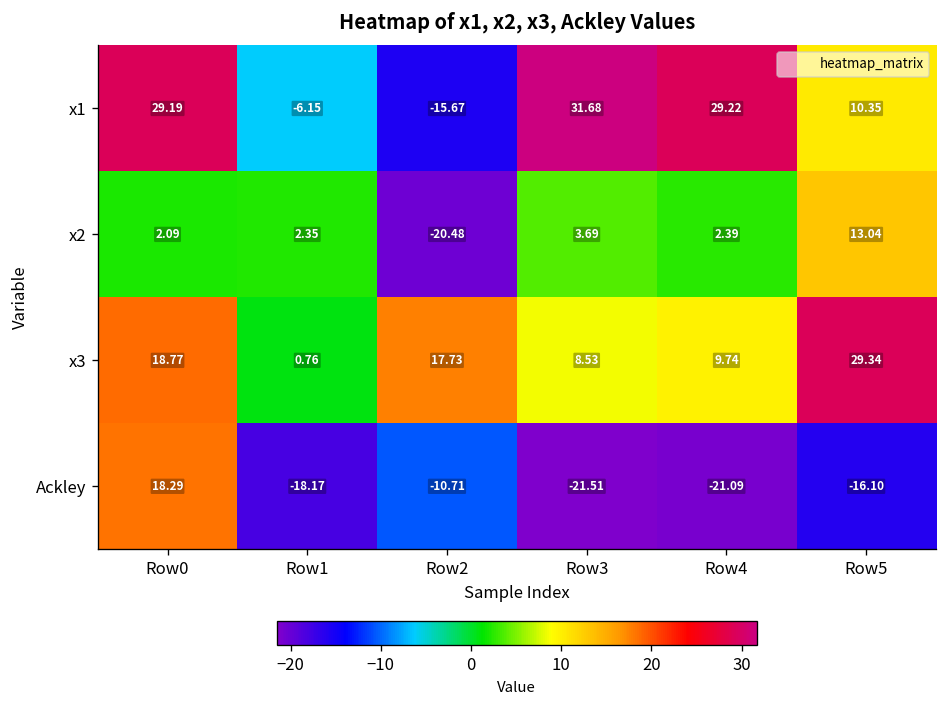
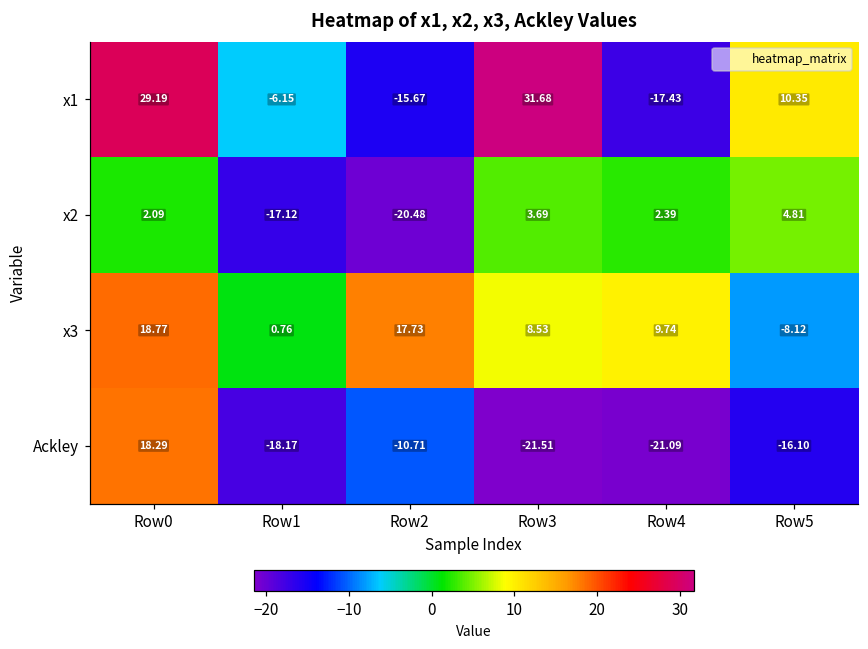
x1, Row4: 29.22 -> -17.43
x2, Row1: 2.35 -> -17.12
x2, Row5: 13.04 -> 4.81
x3, Row5: 29.34 -> -8.12
